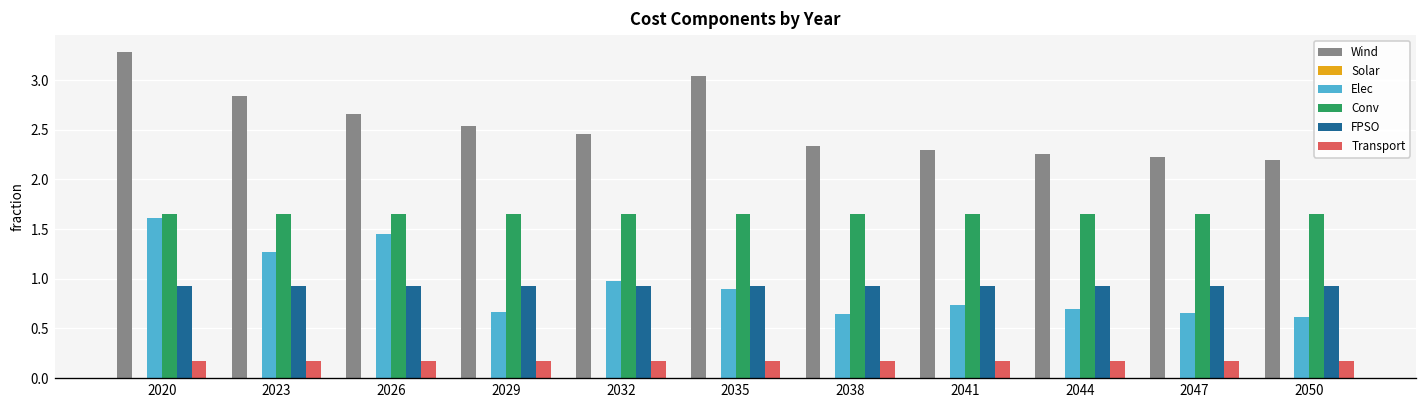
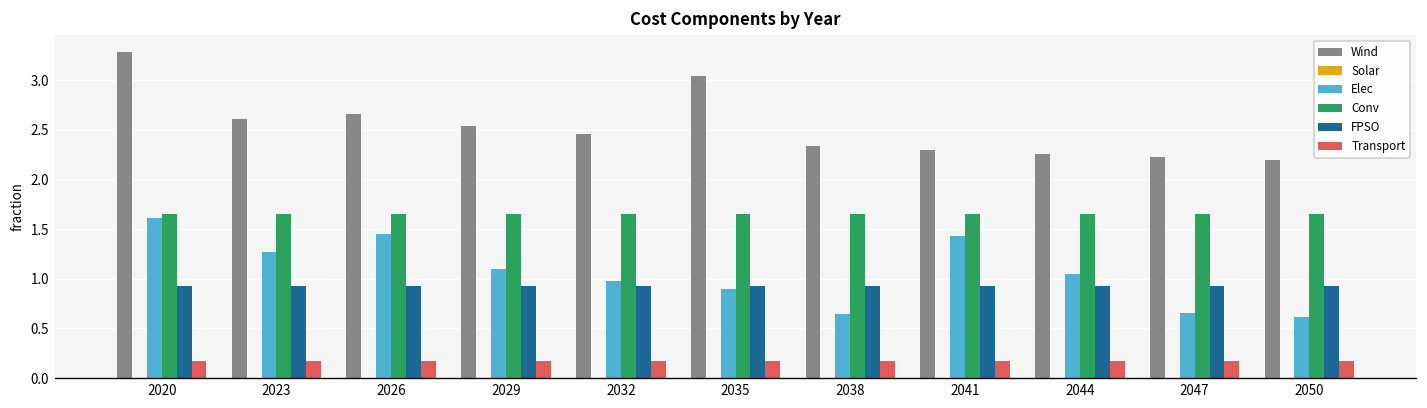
Wind, 2023: 2.8 -> 2.6
Elec, 2029: 0.7 -> 1.1
Elec, 2041: 0.7 -> 1.4
Elec, 2044: 0.7 -> 1.1
